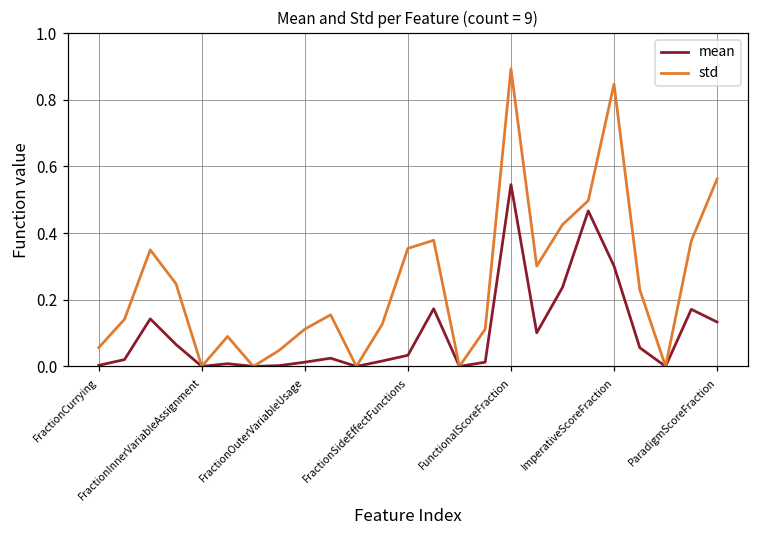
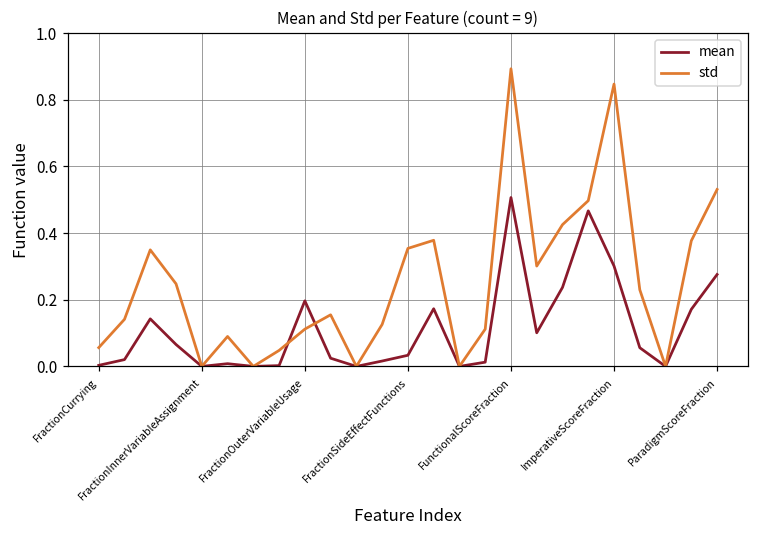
mean, FractionOuterVariableUsage: 0.01 -> 0.20
mean, FunctionalScoreFraction: 0.55 -> 0.51
mean, ParadigmScoreFraction: 0.13 -> 0.28
std, ParadigmScoreFraction: 0.56 -> 0.53
